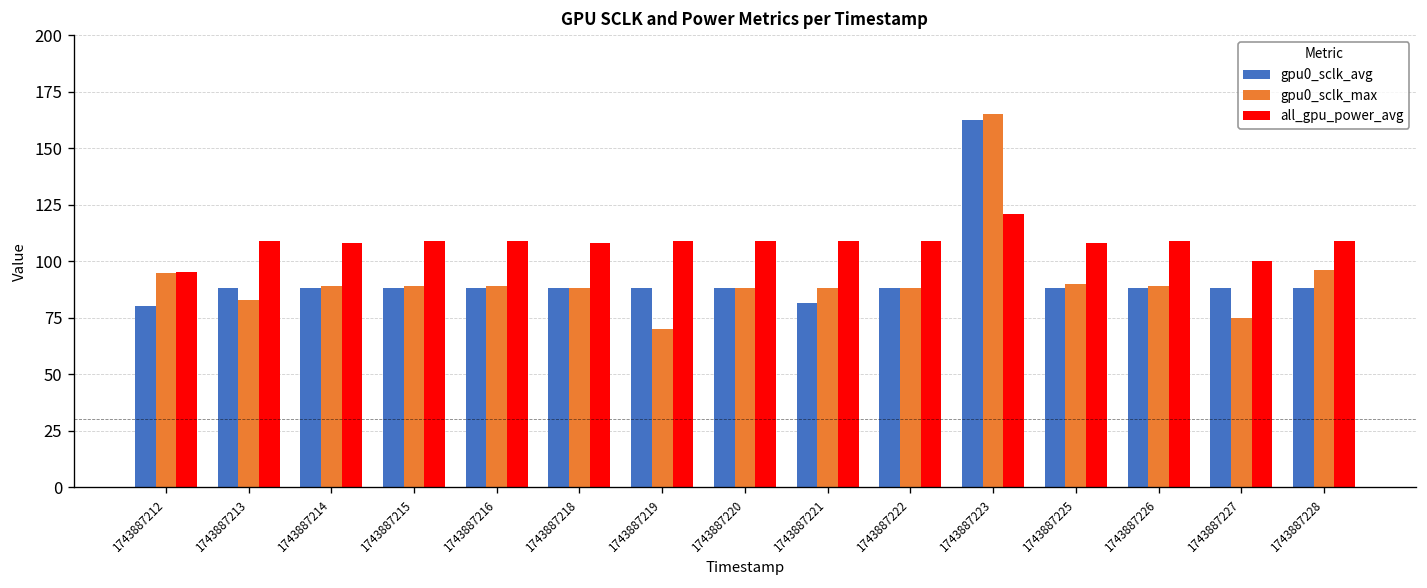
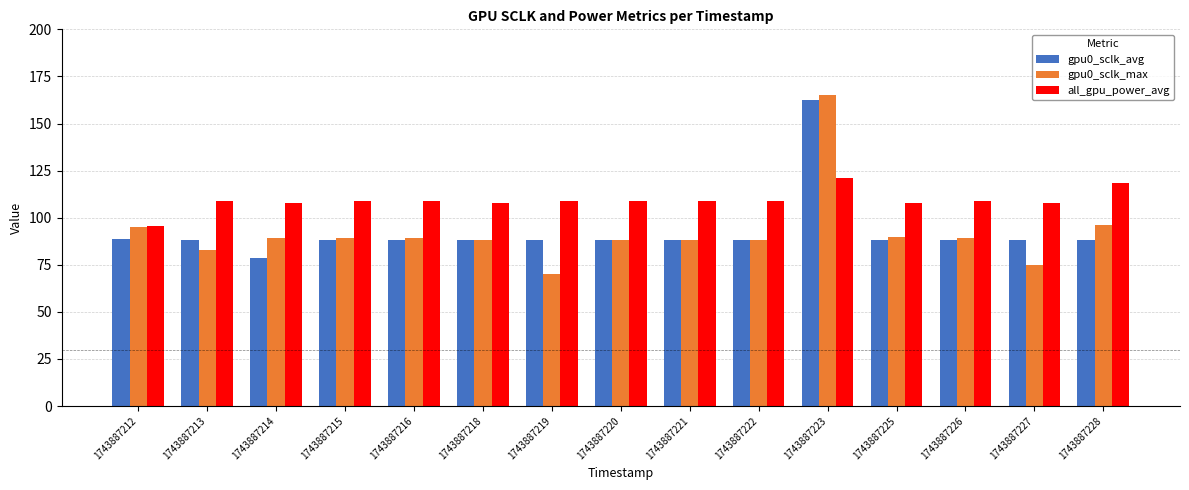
gpu0_sclk_avg, 1743887212: 80 -> 89
gpu0_sclk_avg, 1743887214: 88 -> 79
gpu0_sclk_avg, 1743887221: 82 -> 88
all_gpu_power_avg, 1743887227: 100 -> 108
all_gpu_power_avg, 1743887228: 109 -> 118
